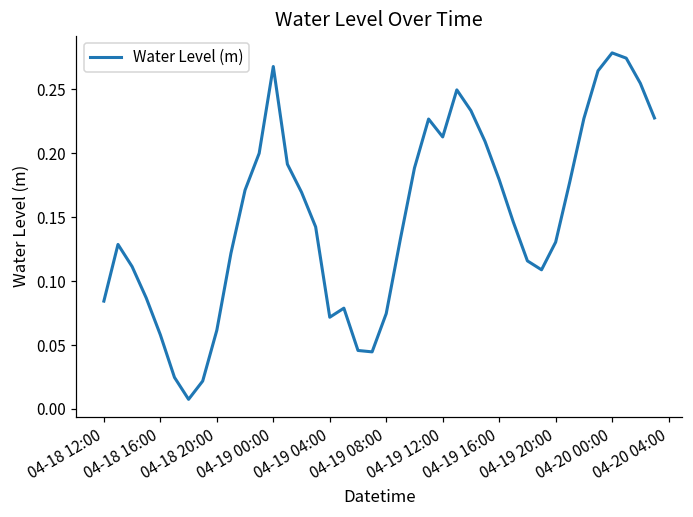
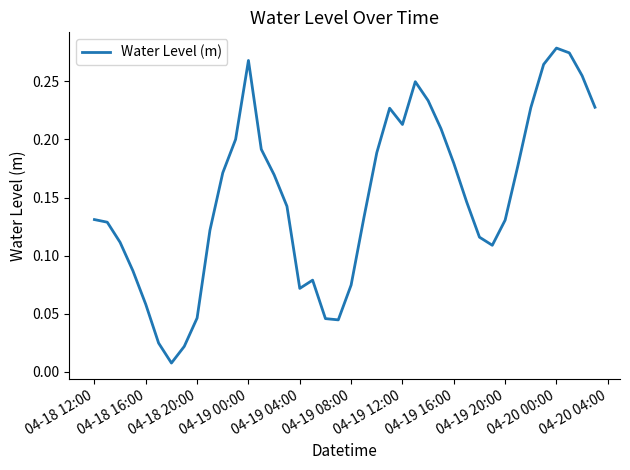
04-18 12:00: 0.084 -> 0.131
04-18 20:00: 0.062 -> 0.046
